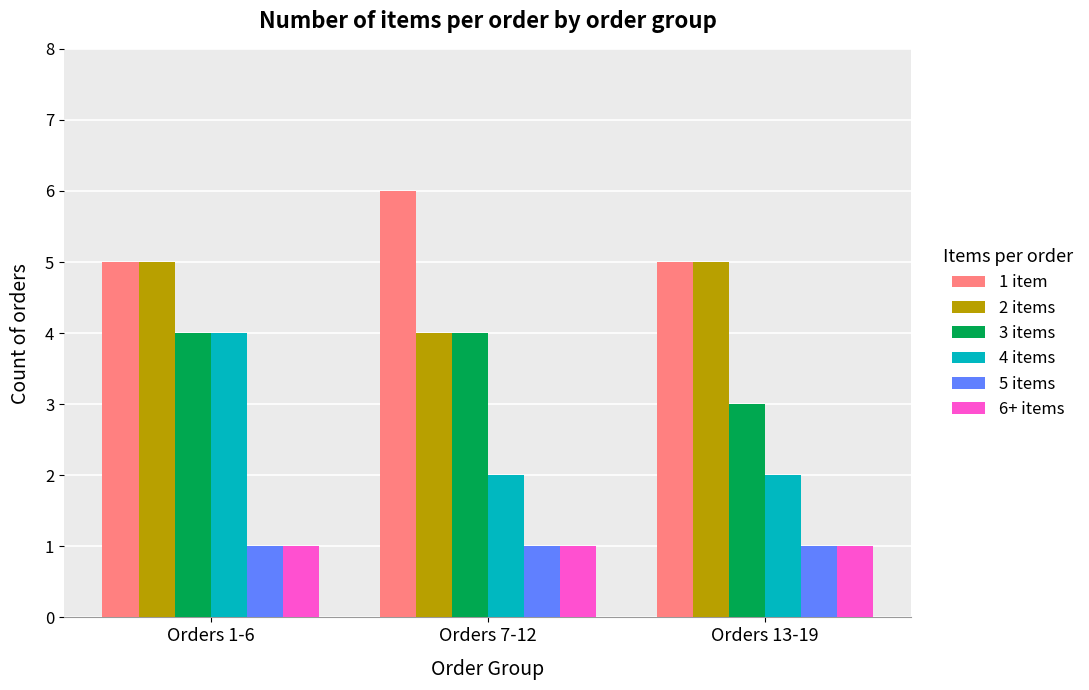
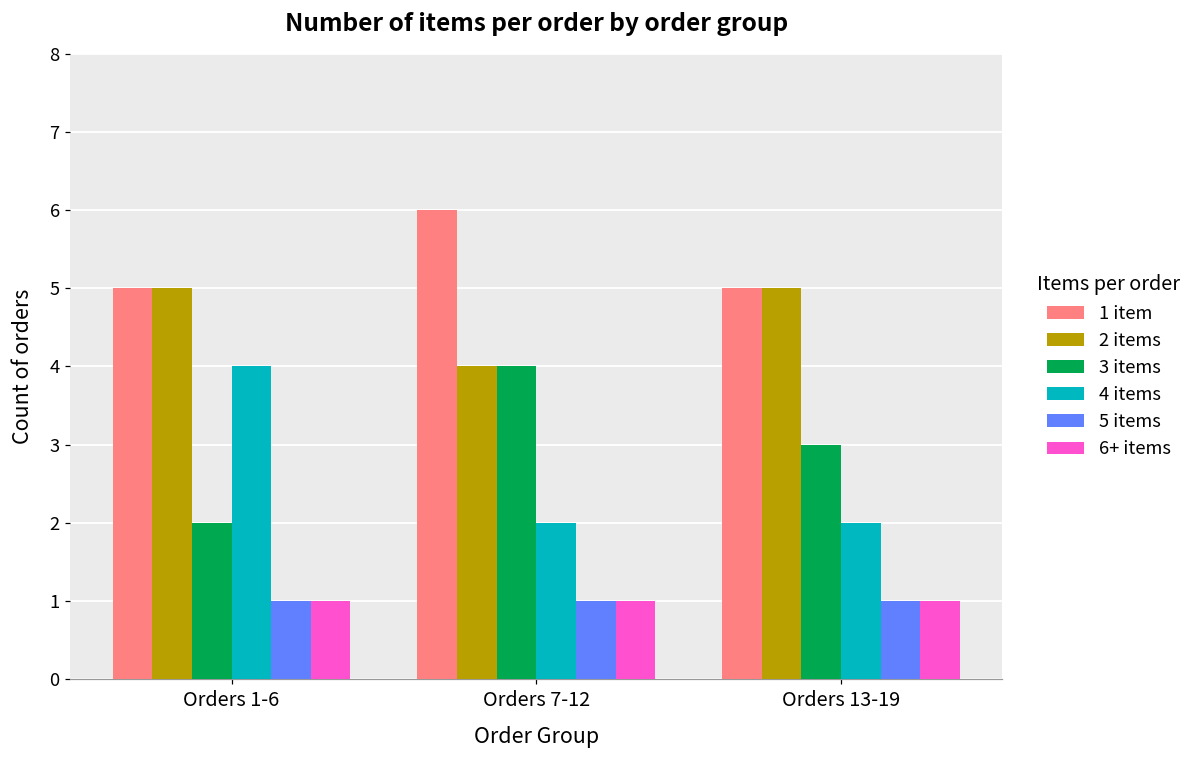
3 items, Orders 1-6: 4 -> 2
